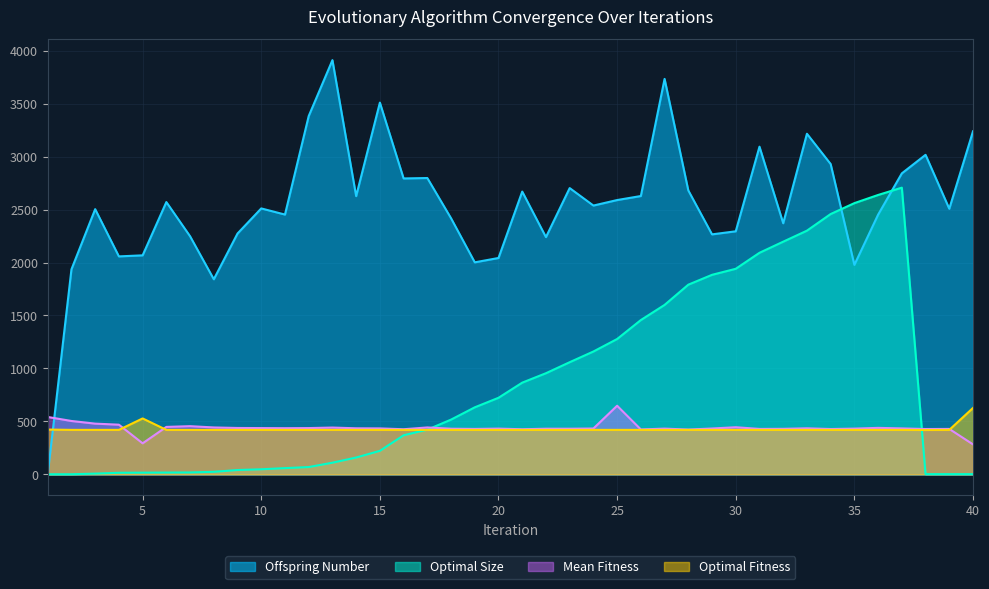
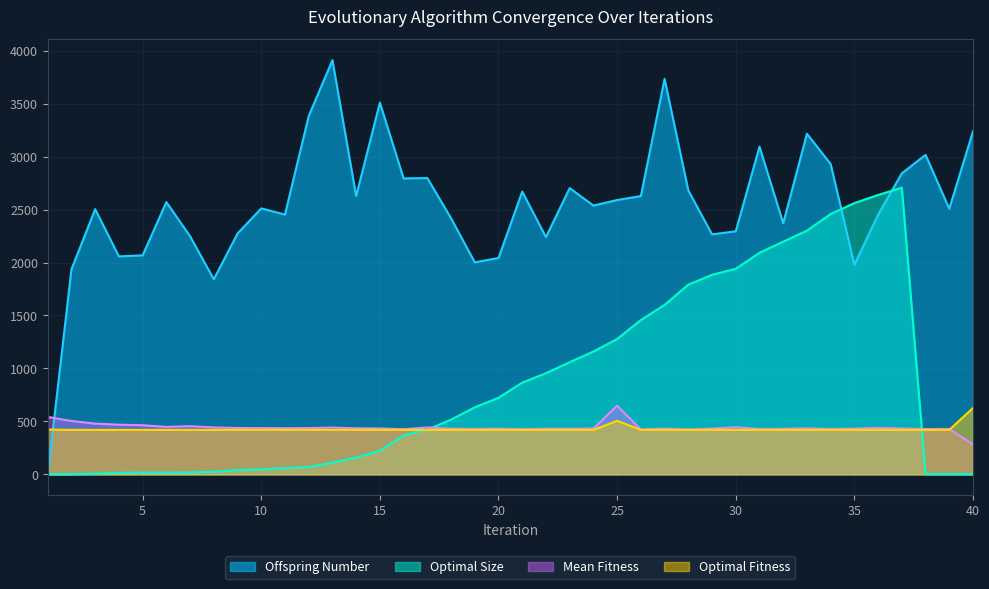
Mean Fitness, 5: 290 -> 460
Optimal Fitness, 5: 530 -> 420
Optimal Fitness, 25: 420 -> 510
